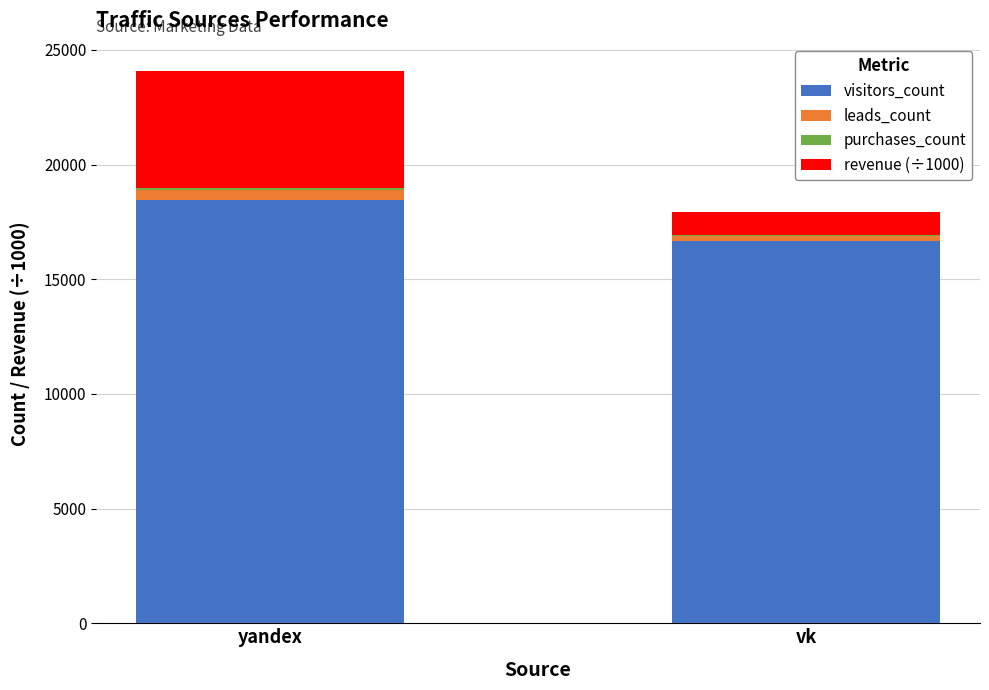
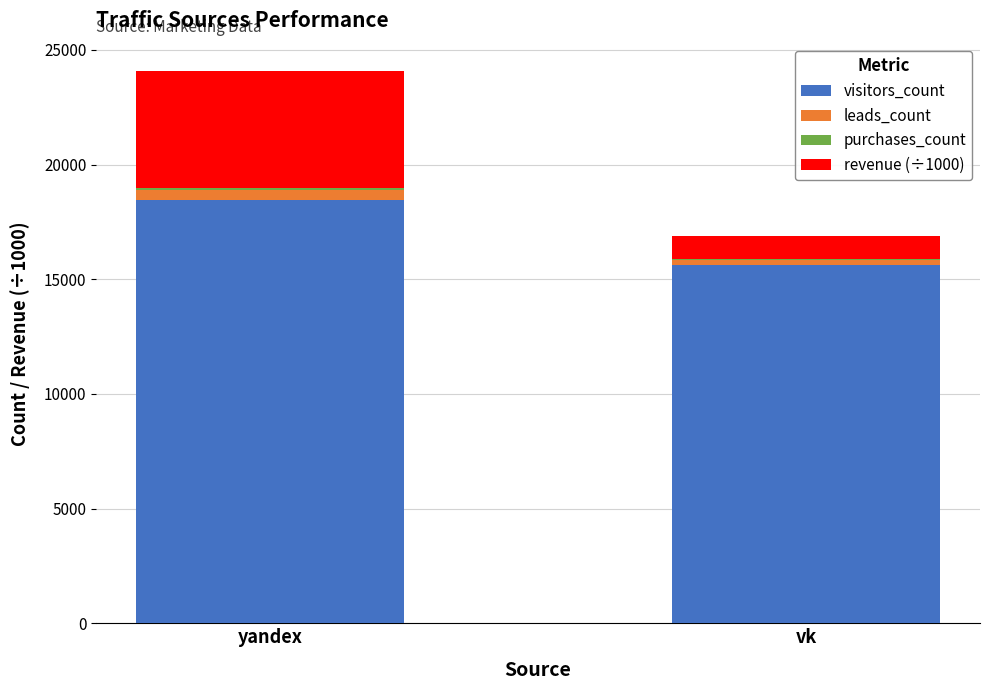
visitors_count, vk: 16600 -> 15600
